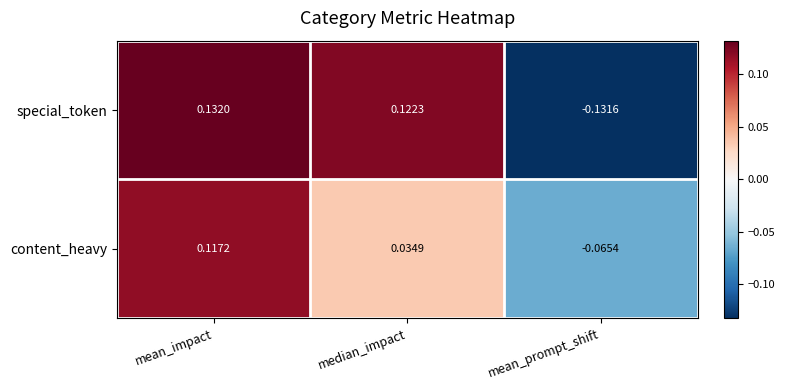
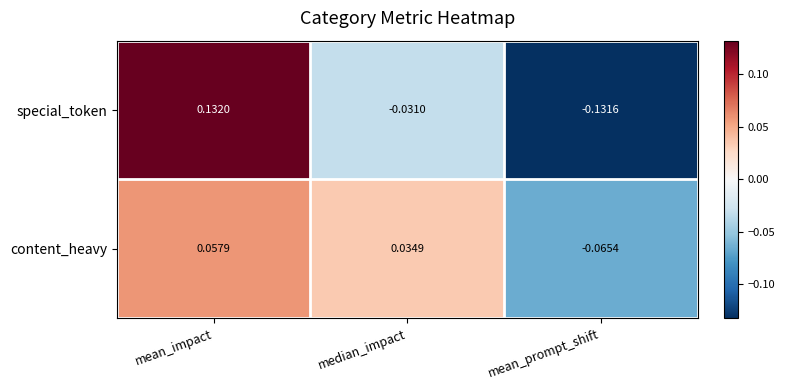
special_token, median_impact: 0.1223 -> -0.0310
content_heavy, mean_impact: 0.1172 -> 0.0579
